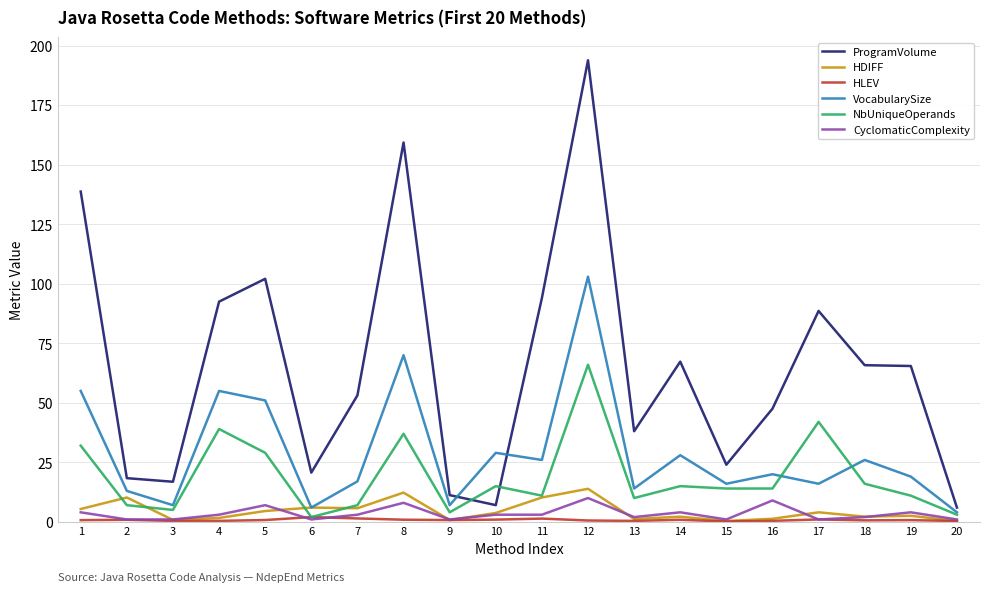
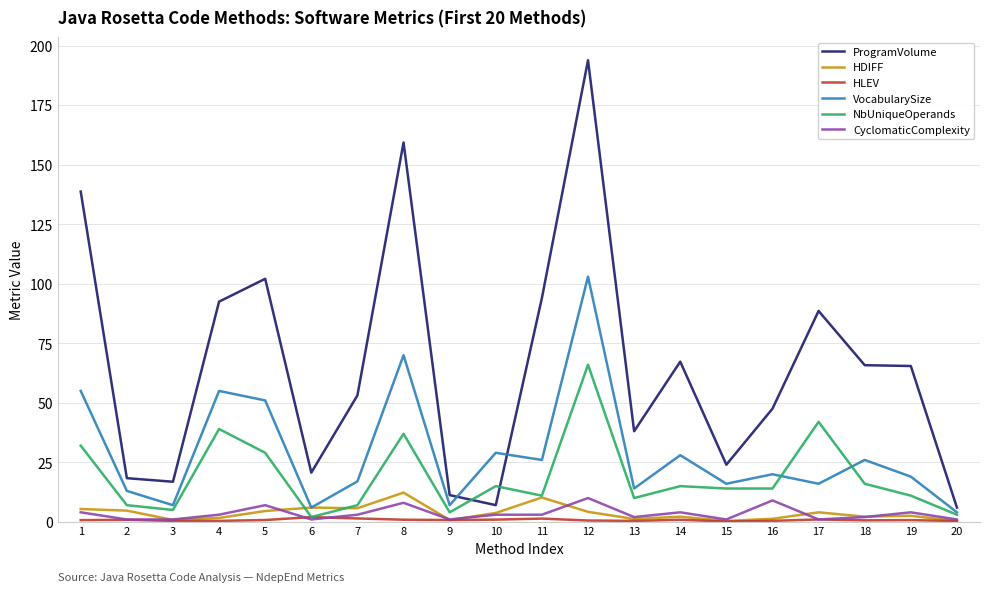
HDIFF, 2: 10 -> 5
HDIFF, 12: 14 -> 4
